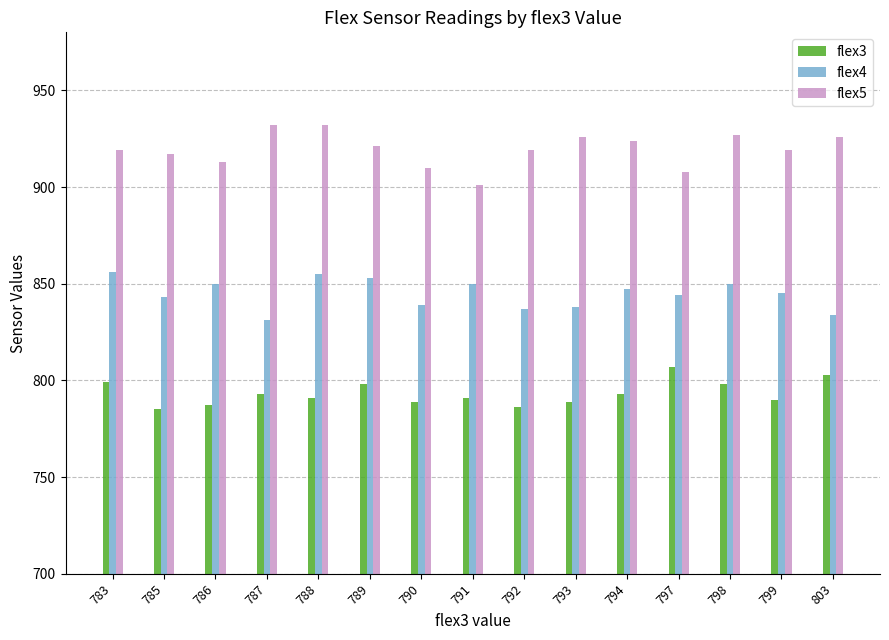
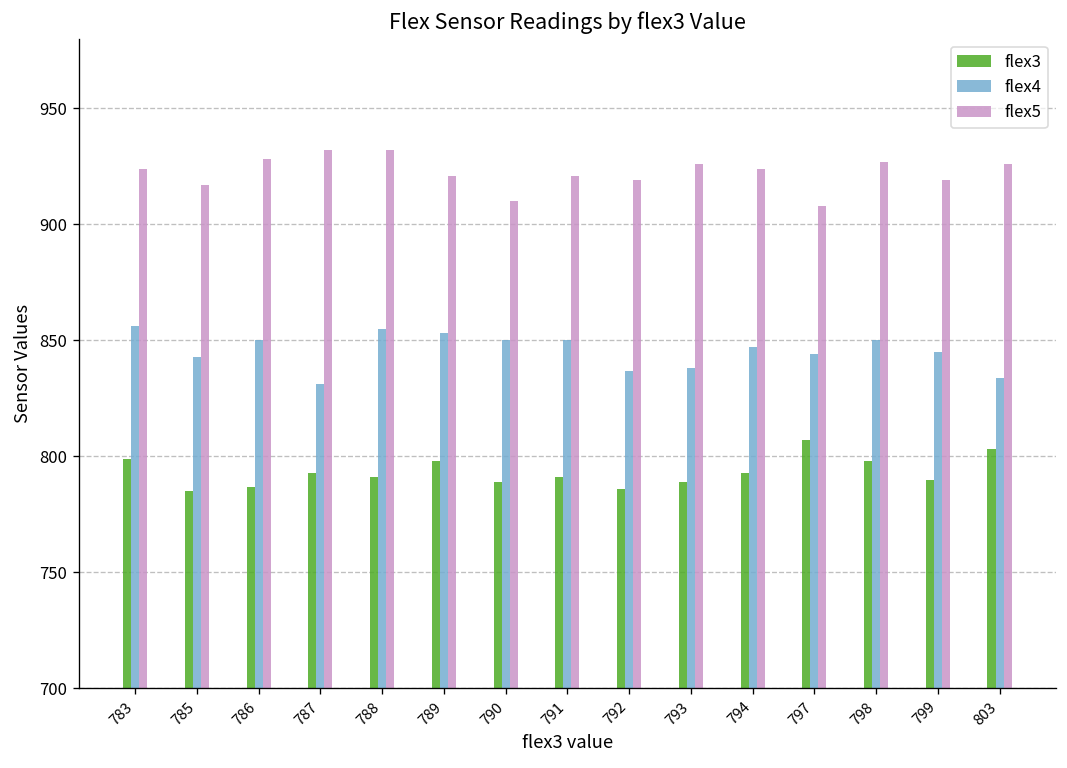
flex5, 783: 919 -> 924
flex5, 786: 913 -> 928
flex4, 790: 839 -> 850
flex5, 791: 901 -> 921
